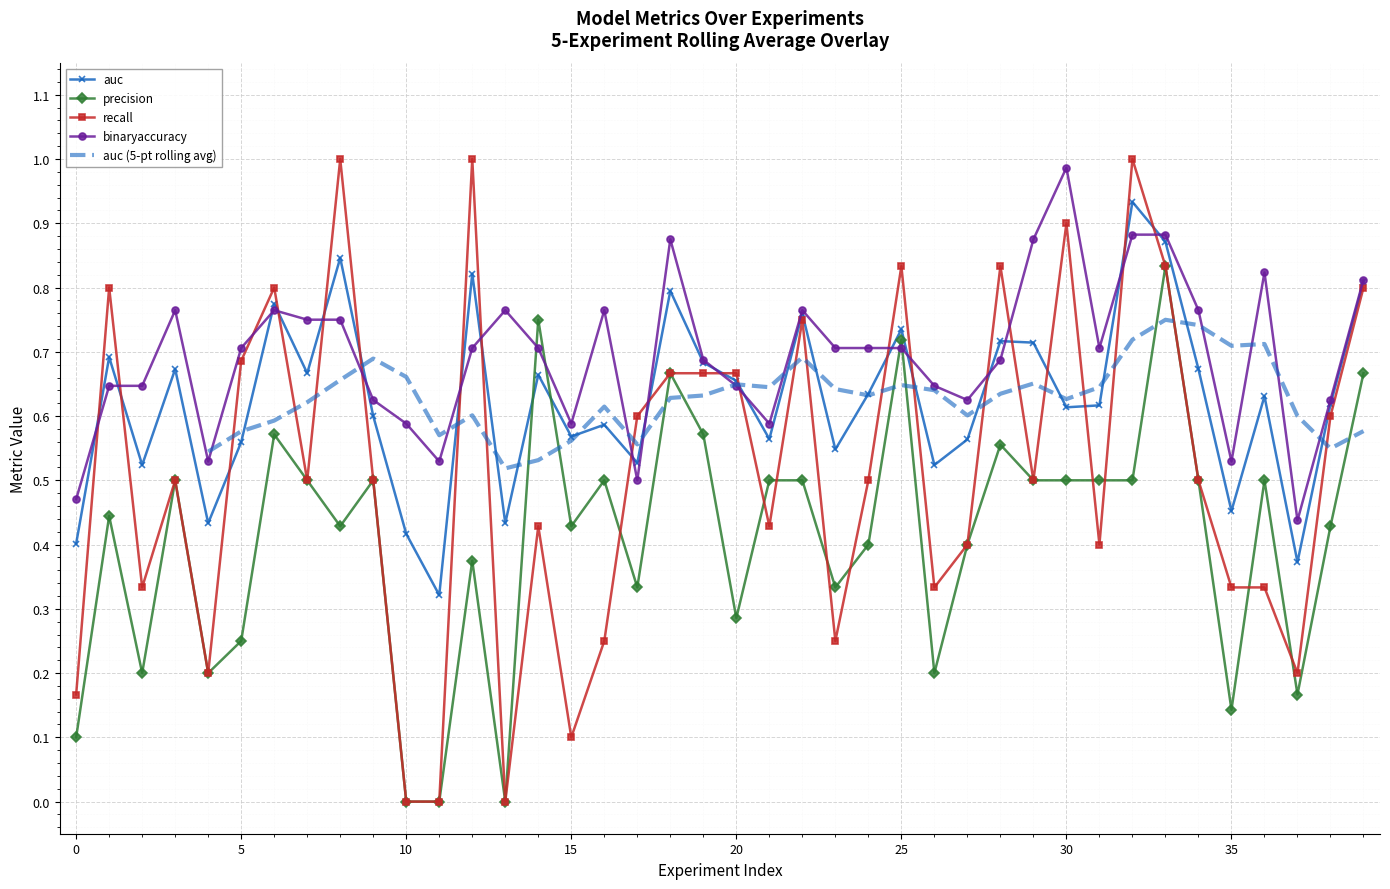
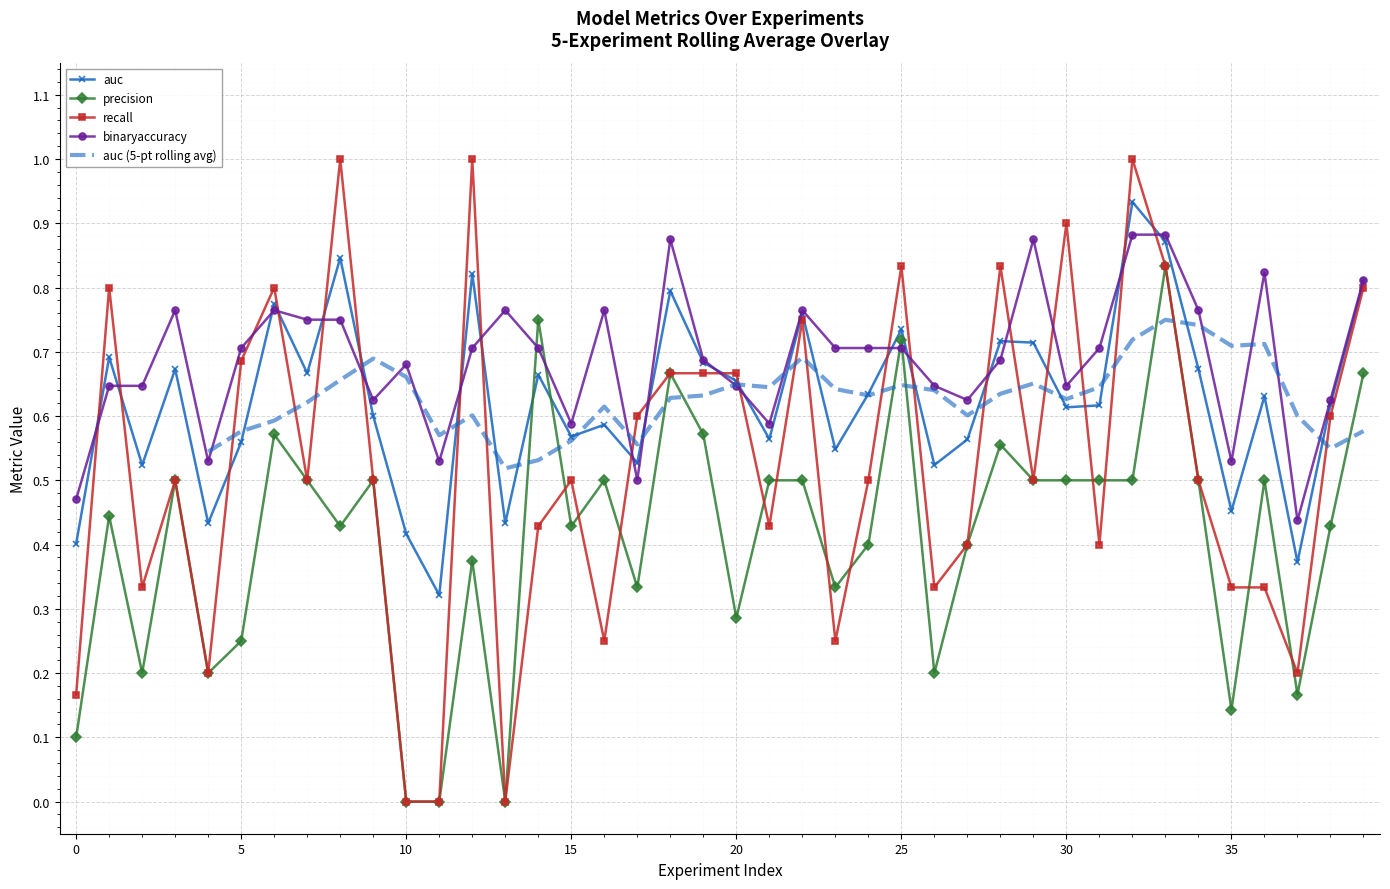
binaryaccuracy, 10: 0.59 -> 0.68
recall, 15: 0.1 -> 0.5
binaryaccuracy, 30: 0.99 -> 0.65
